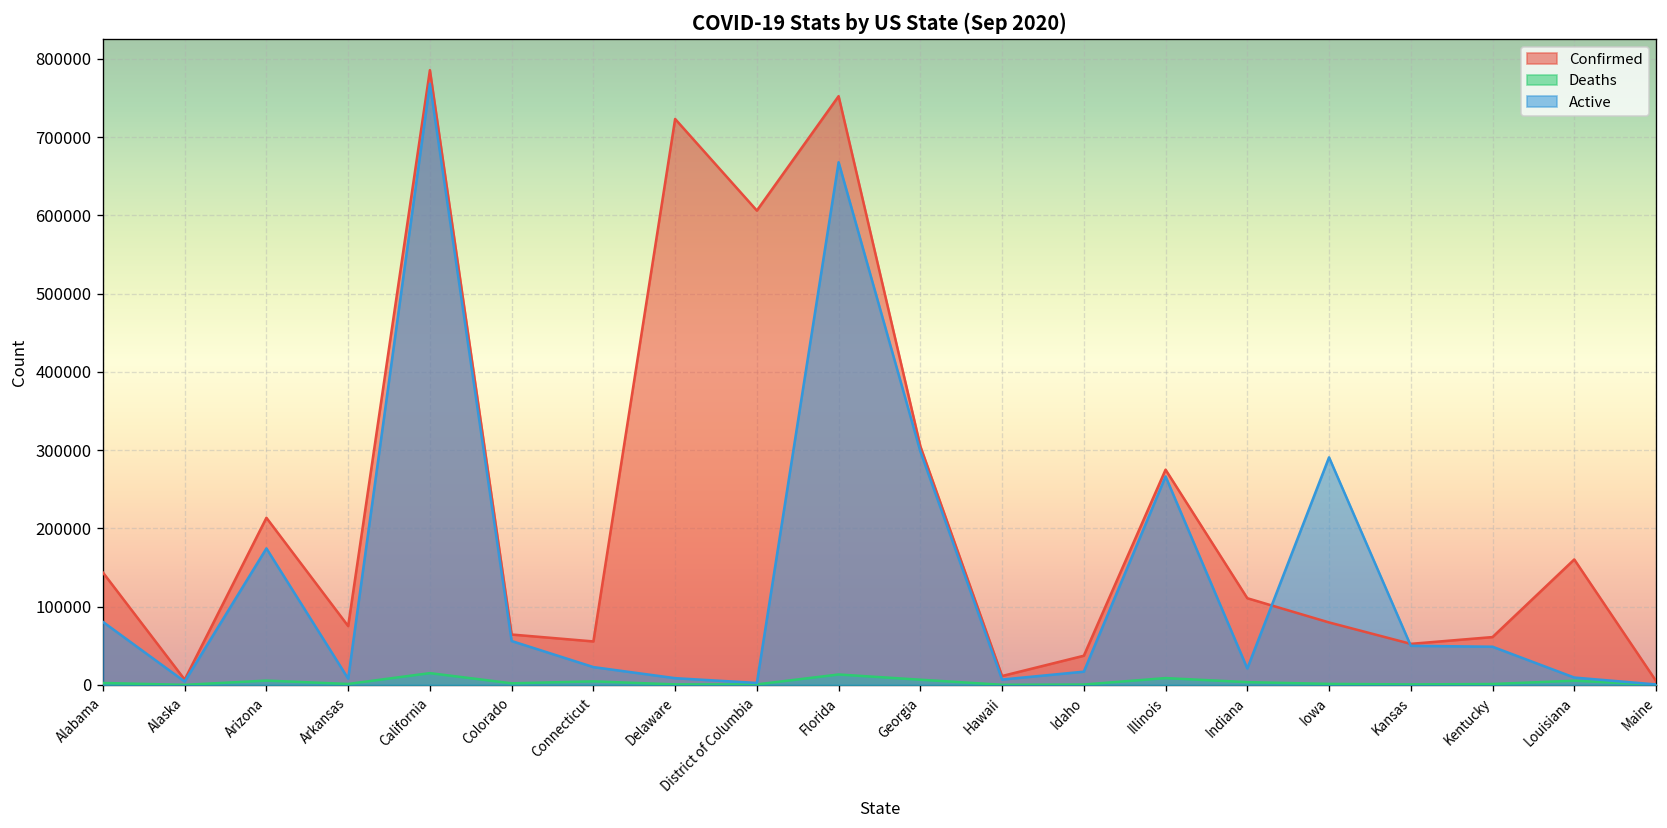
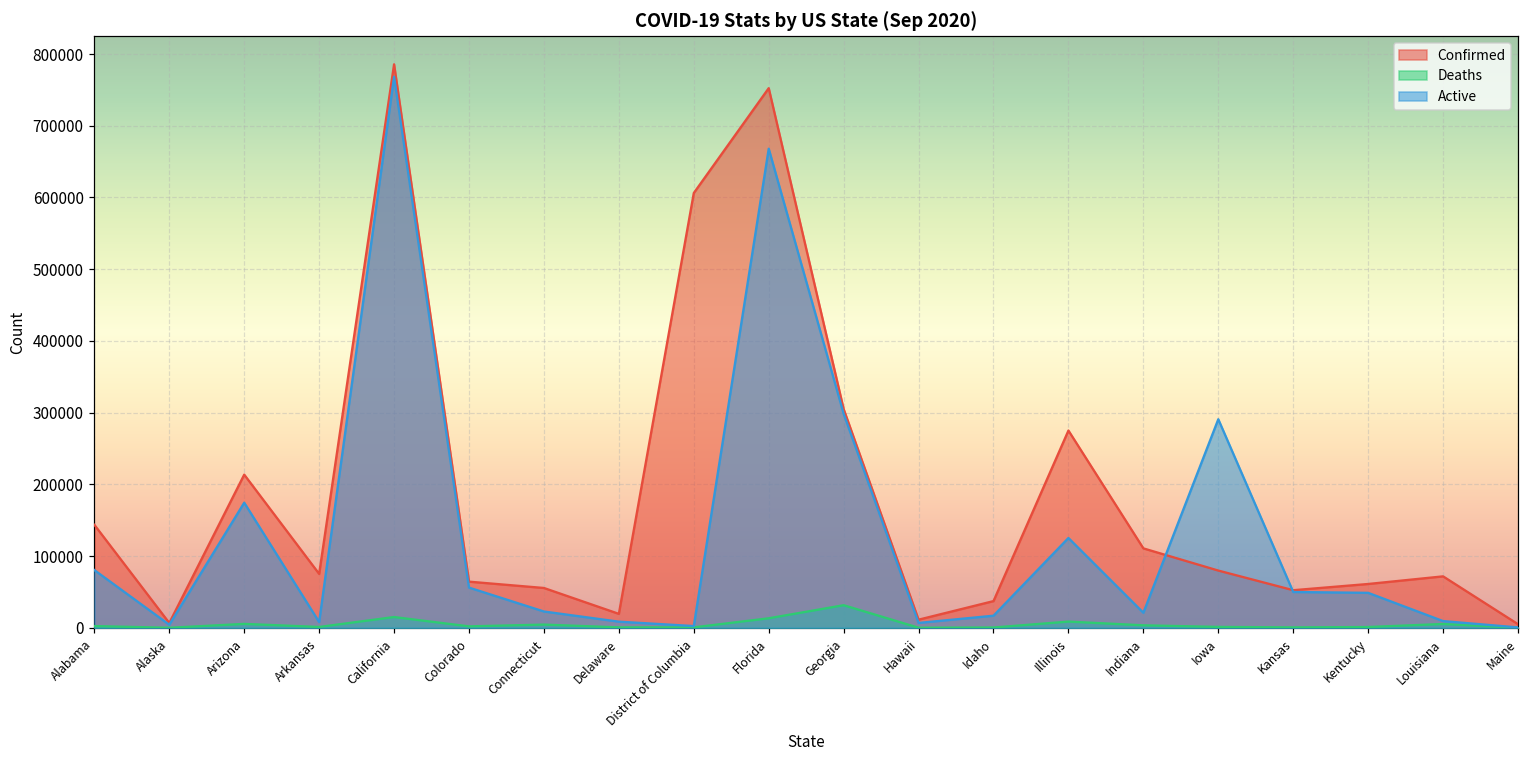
Confirmed, Delaware: 720000 -> 20000
Deaths, Georgia: 10000 -> 30000
Active, Illinois: 270000 -> 130000
Confirmed, Louisiana: 160000 -> 70000
